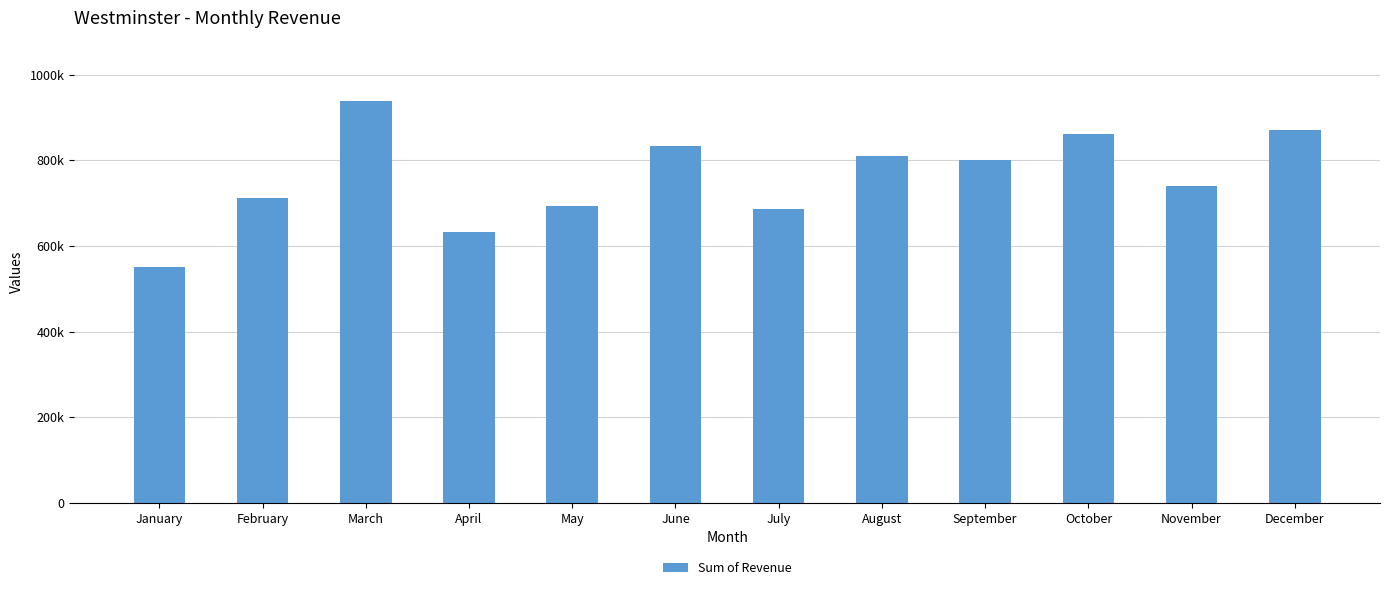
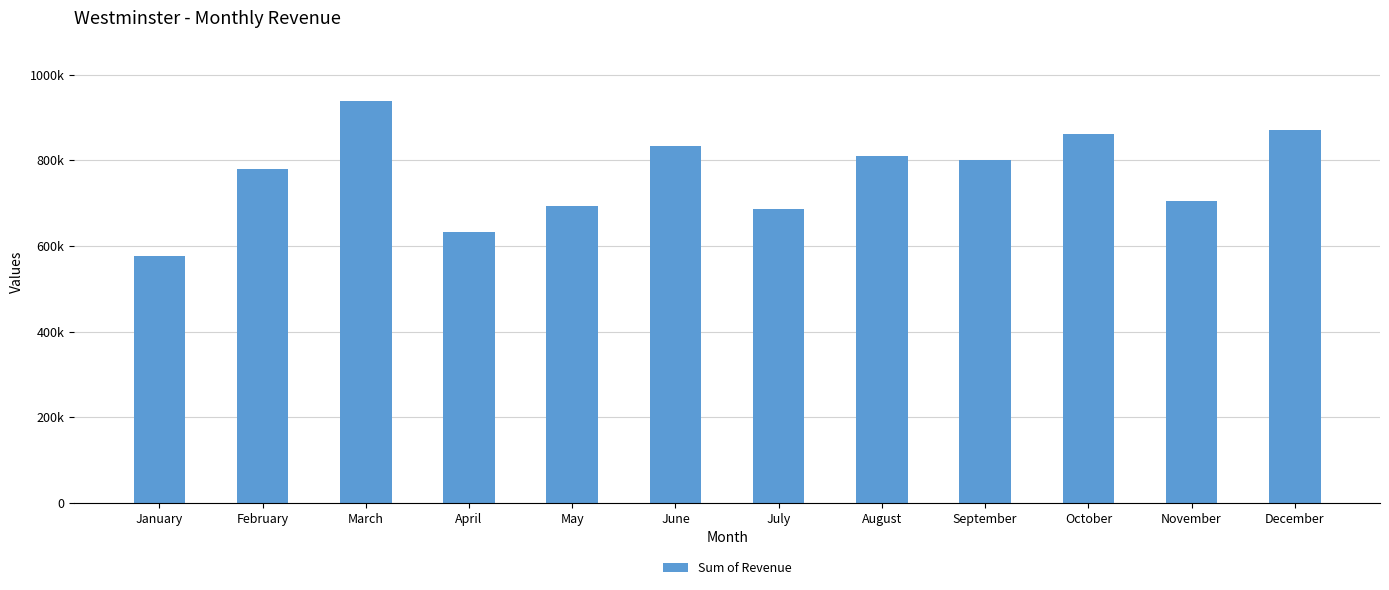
January: 550000 -> 580000
February: 710000 -> 780000
November: 740000 -> 710000
